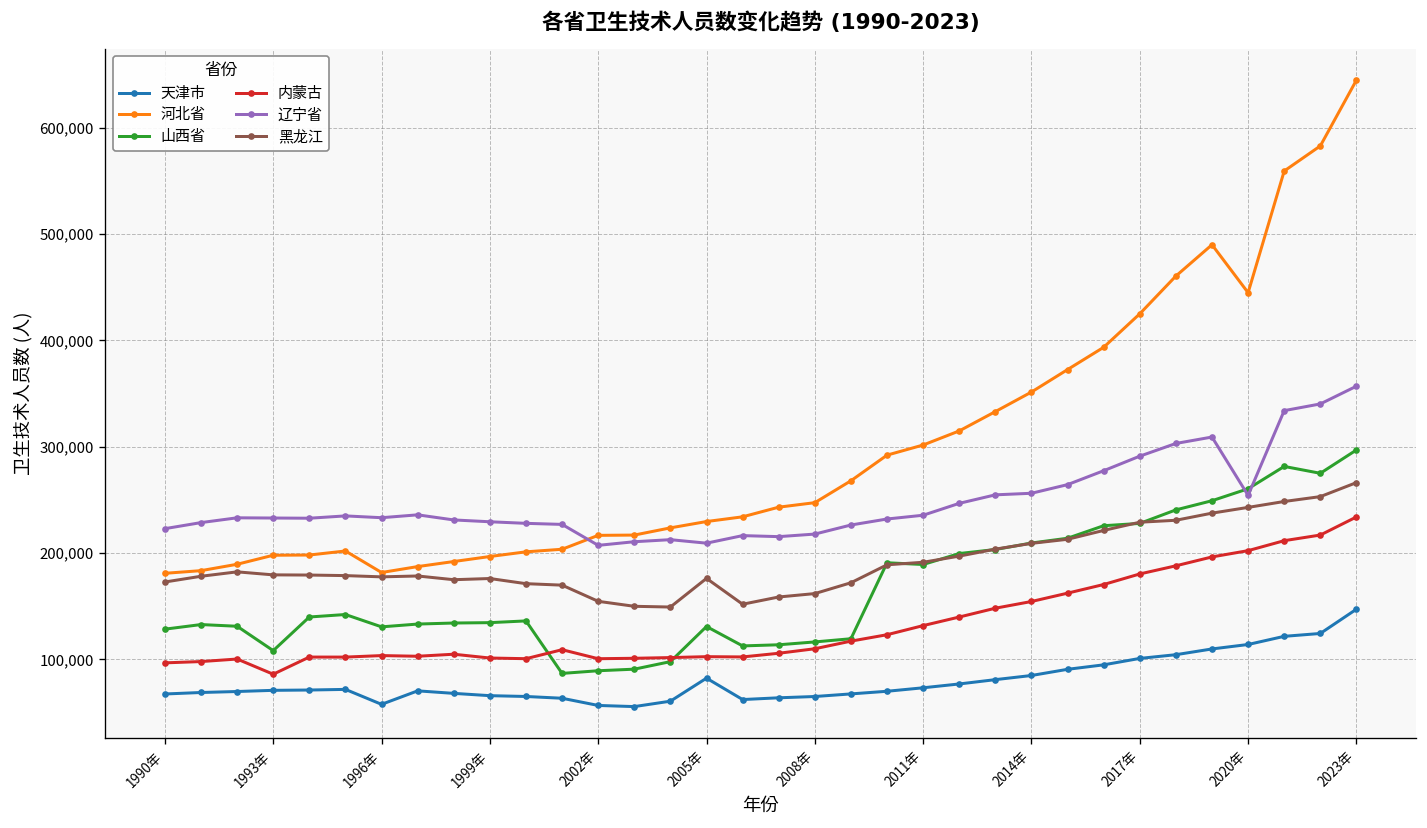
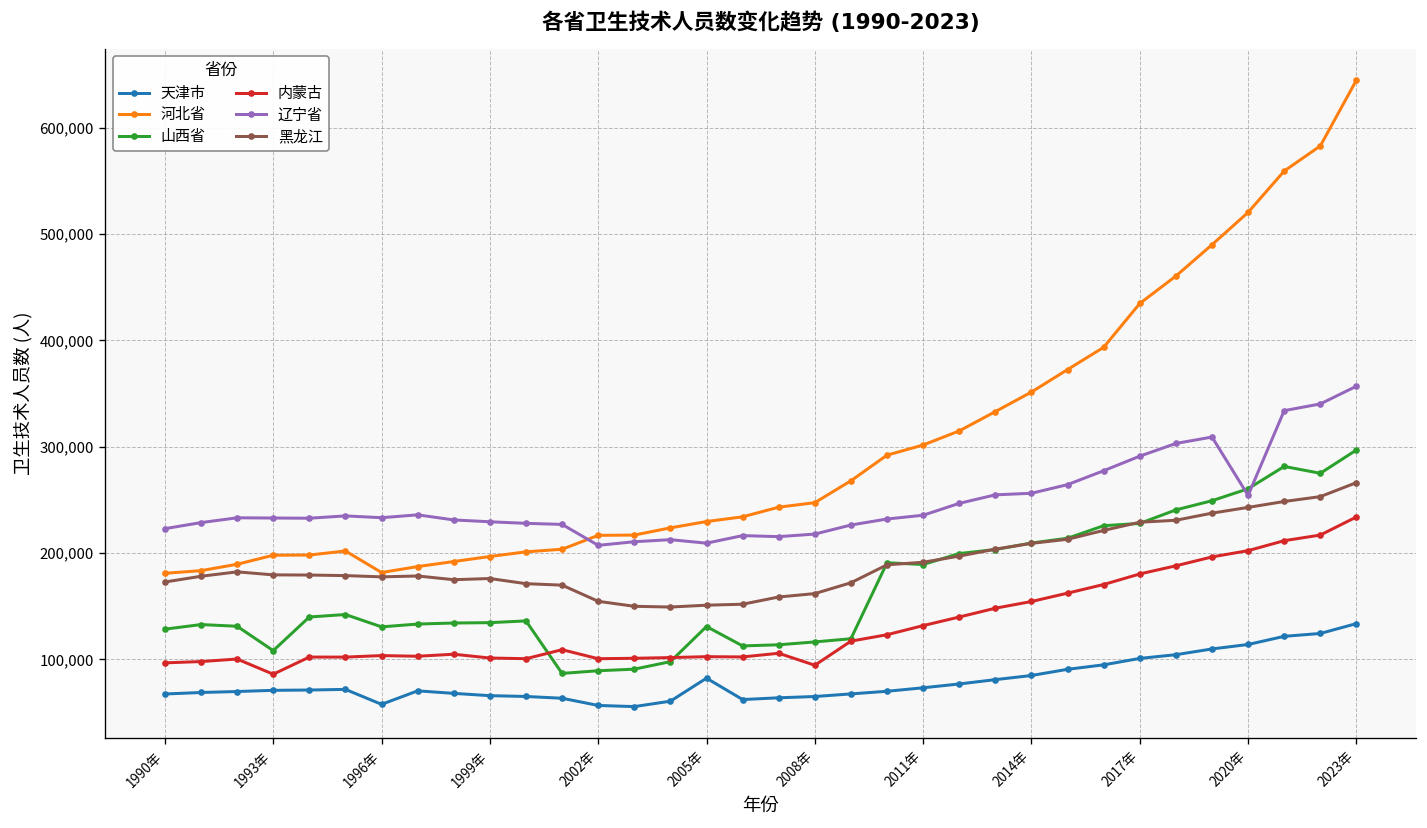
黑龙江, 2005年: 180,000 -> 150,000
内蒙古, 2008年: 110,000 -> 90,000
河北省, 2017年: 425,000 -> 435,000
河北省, 2020年: 440,000 -> 520,000
天津市, 2023年: 150,000 -> 130,000
